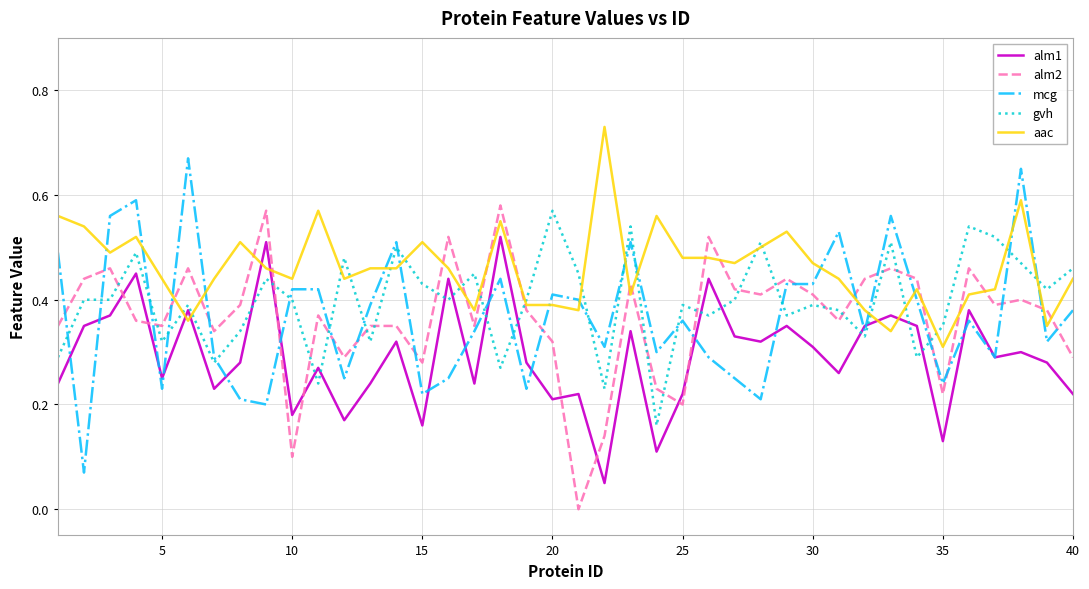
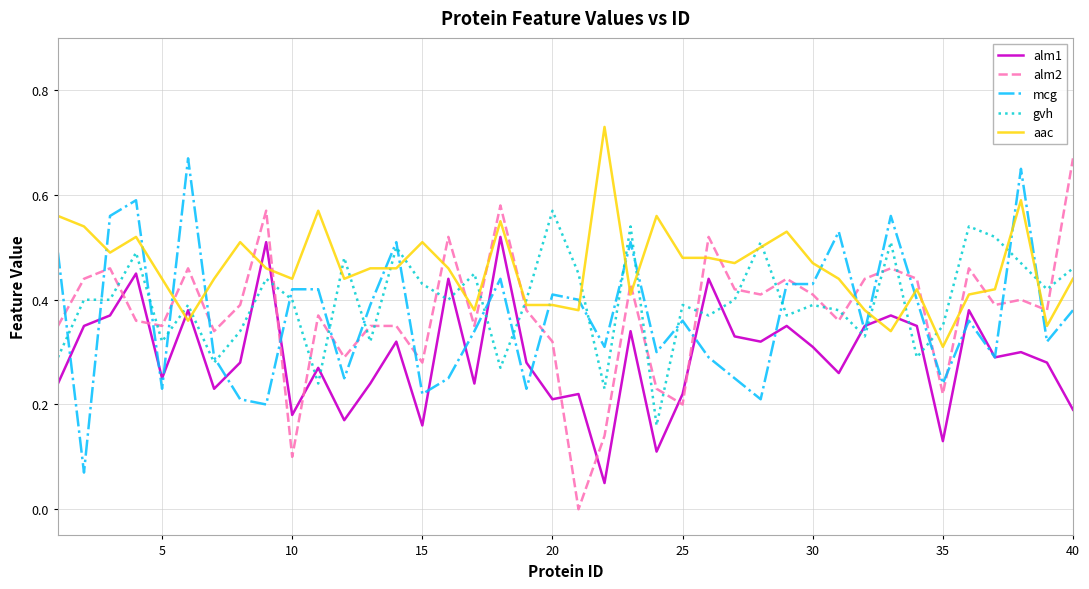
alm1, 40: 0.22 -> 0.19
alm2, 40: 0.29 -> 0.67
